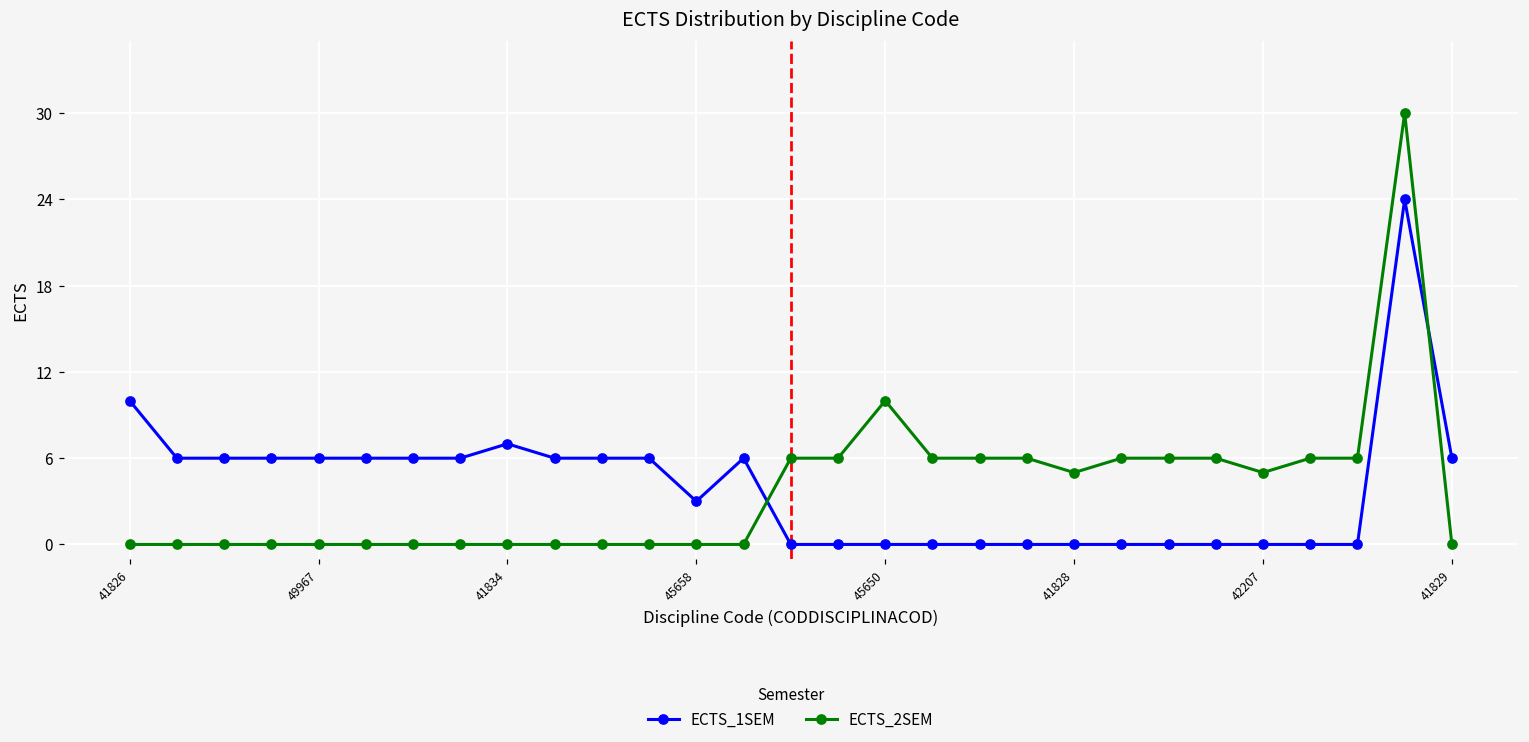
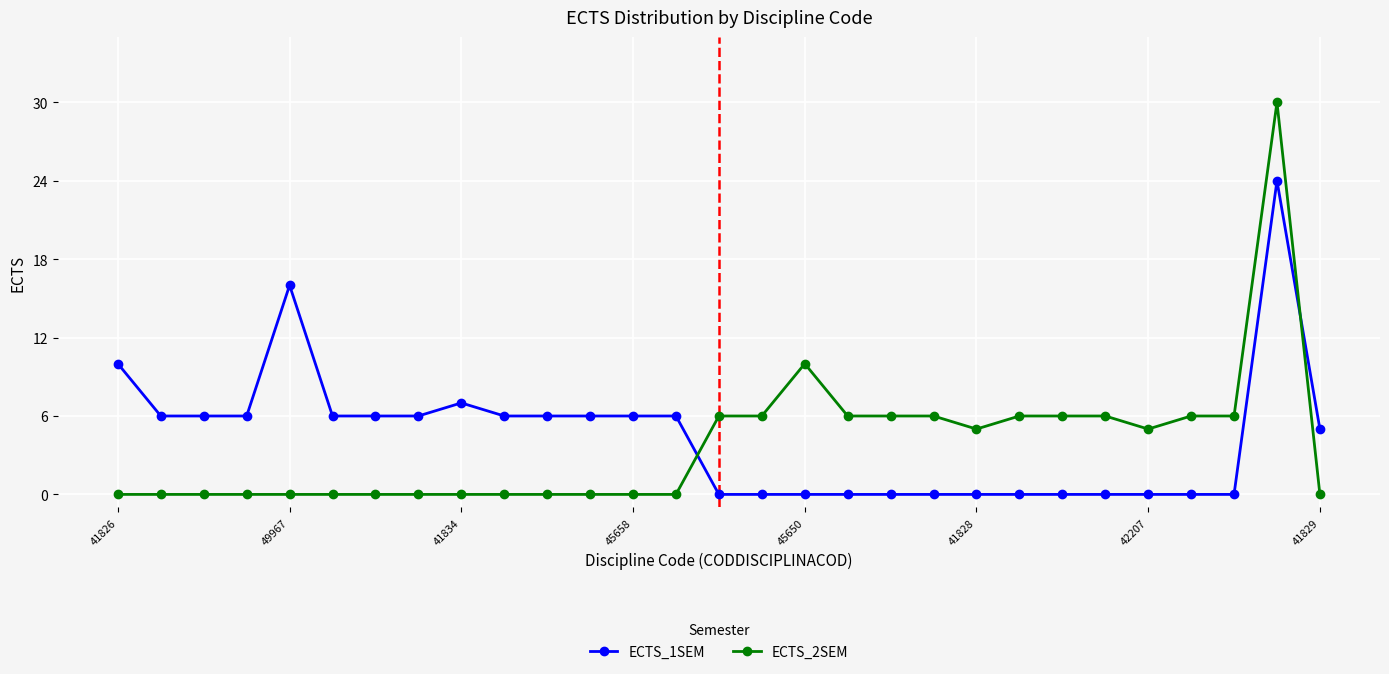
ECTS_1SEM, 49967: 6 -> 16
ECTS_1SEM, 45658: 3 -> 6
ECTS_1SEM, 41829: 6 -> 5
